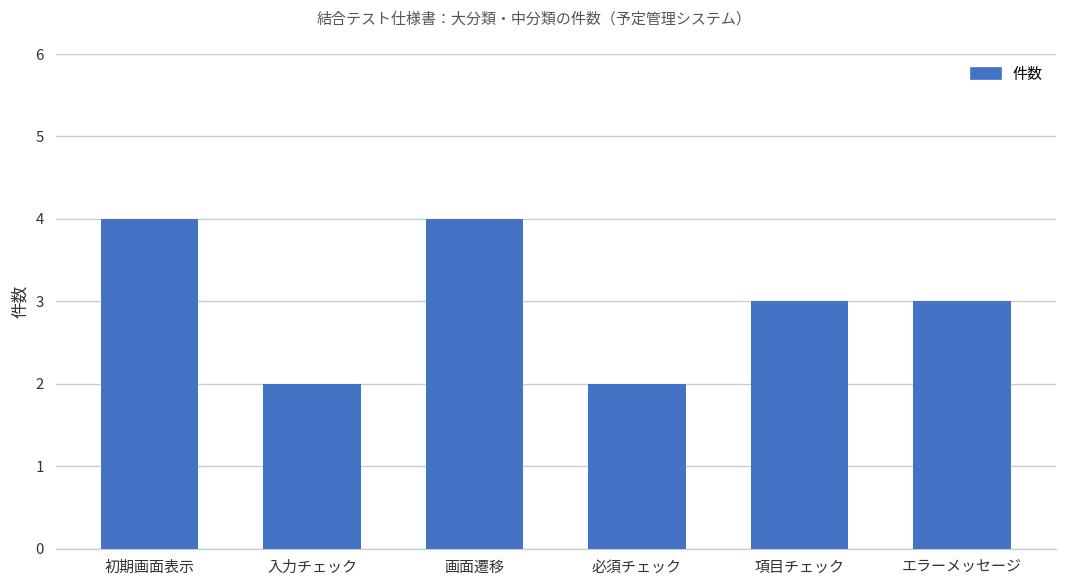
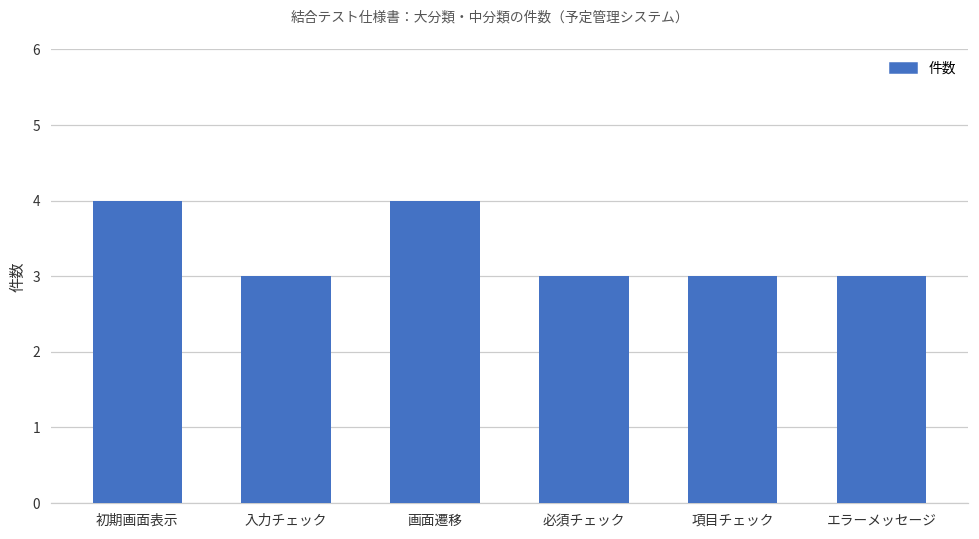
入力チェック: 2 -> 3
必須チェック: 2 -> 3
